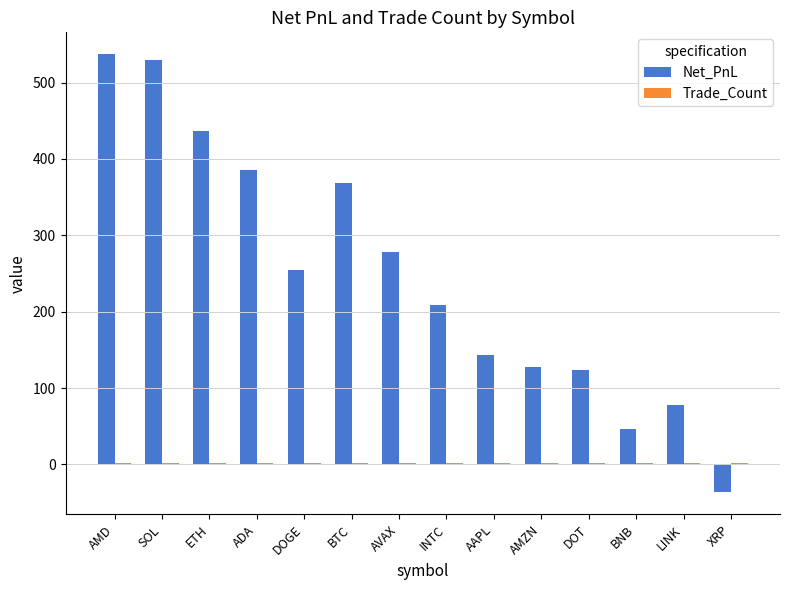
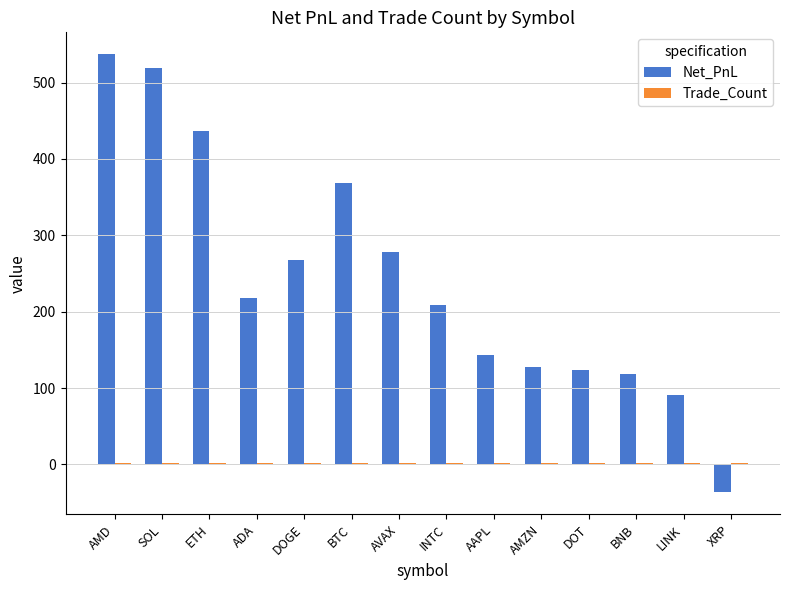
Net_PnL, SOL: 530 -> 520
Net_PnL, ADA: 390 -> 220
Net_PnL, DOGE: 250 -> 270
Net_PnL, BNB: 50 -> 120
Net_PnL, LINK: 80 -> 90
